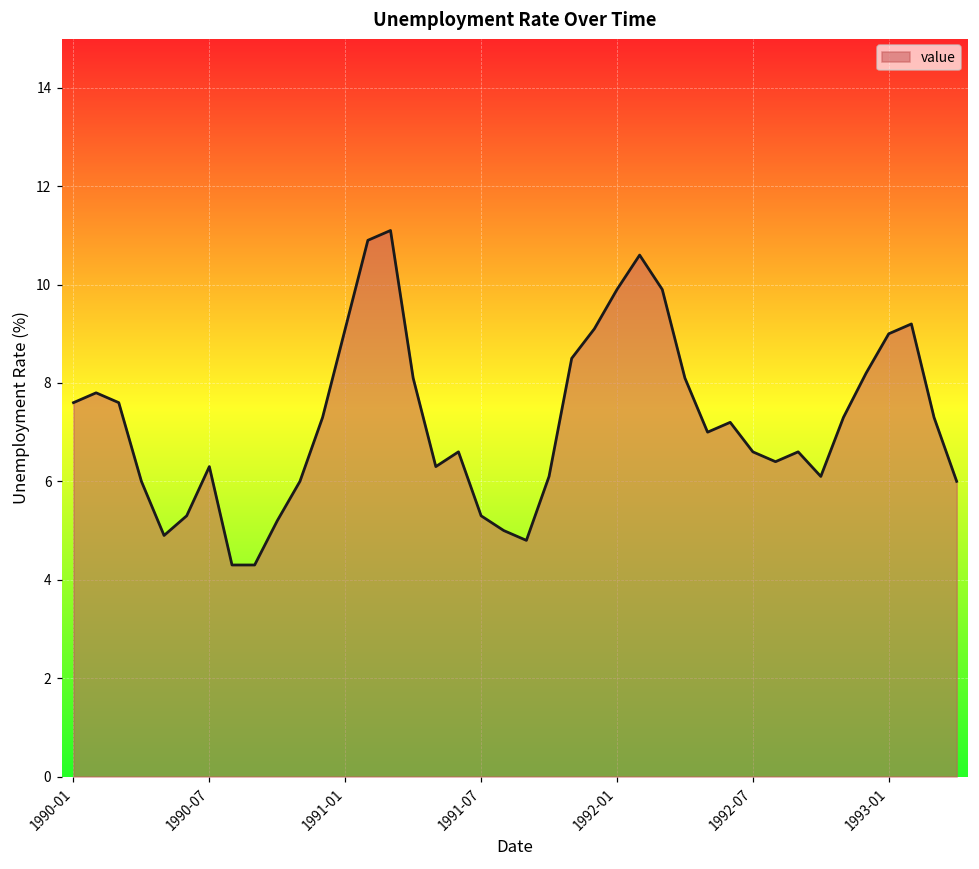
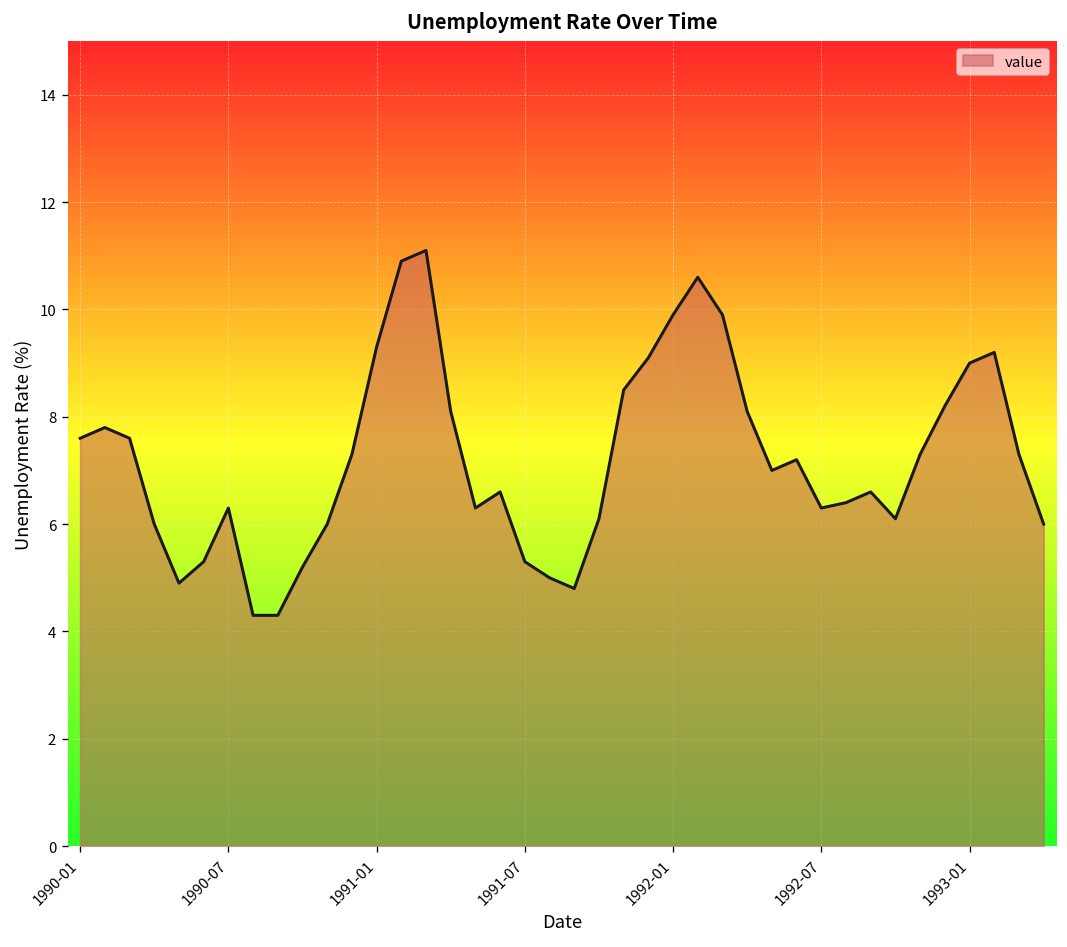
1991-01: 9.1 -> 9.3
1992-07: 6.6 -> 6.3
